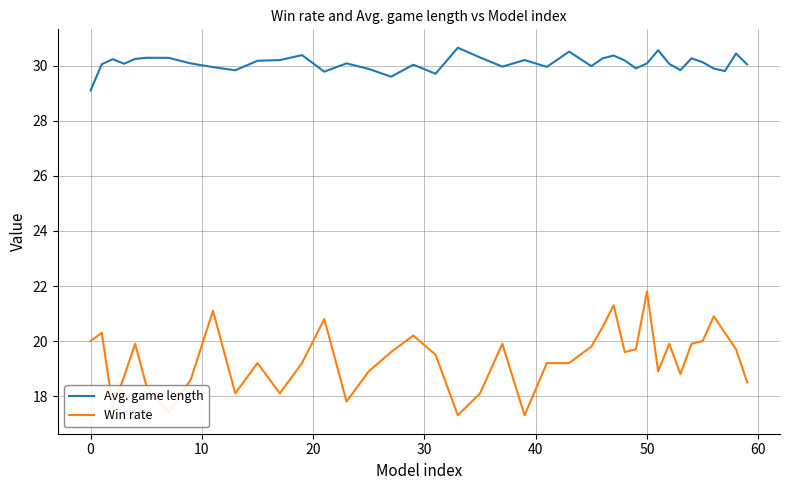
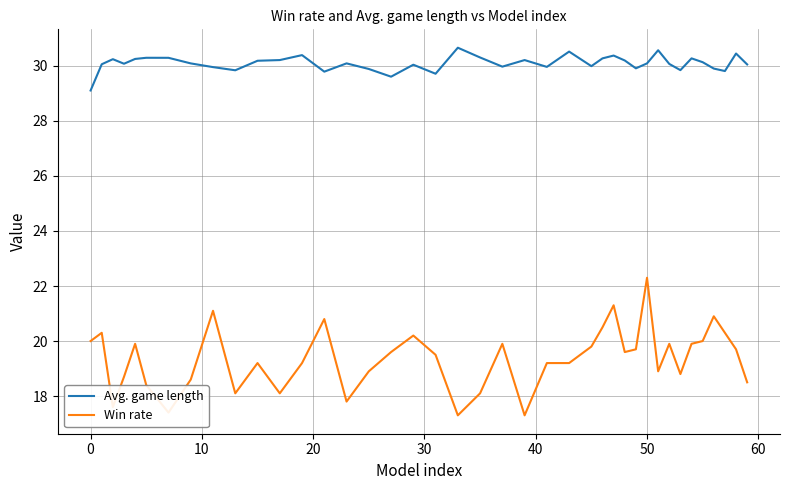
Win rate, 50: 21.8 -> 22.3
